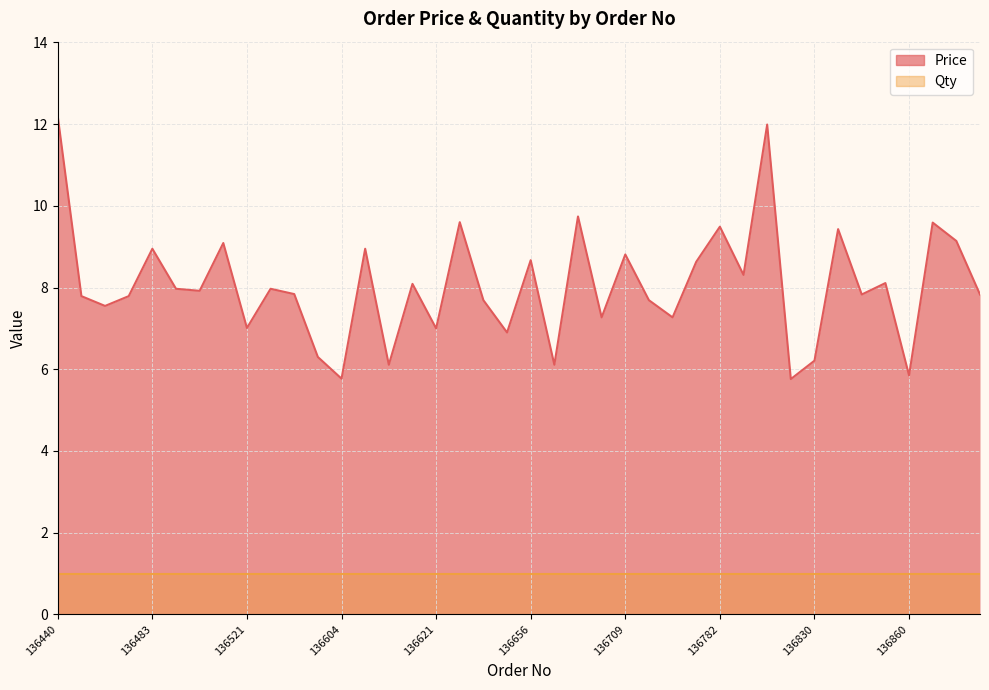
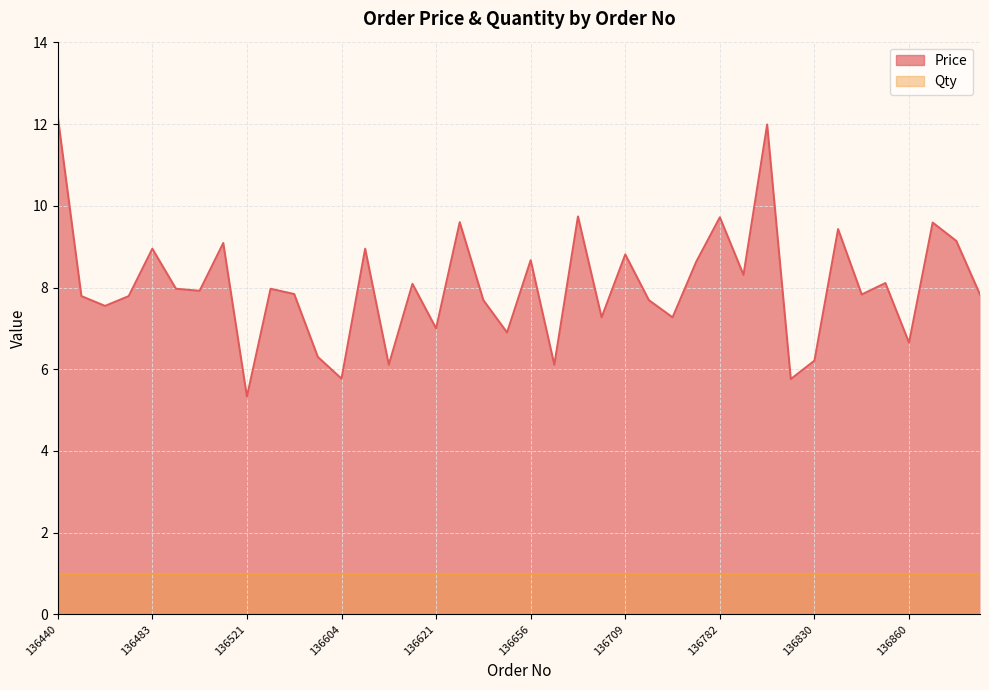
Price, 136521: 7.0 -> 5.3
Price, 136782: 9.5 -> 9.7
Price, 136860: 5.9 -> 6.7
